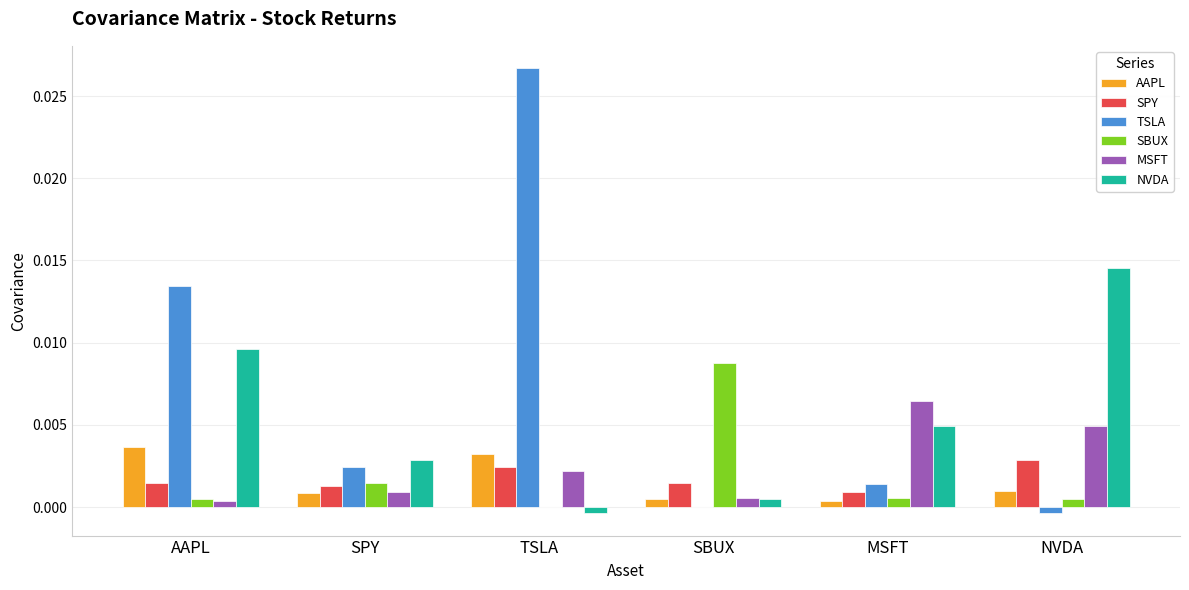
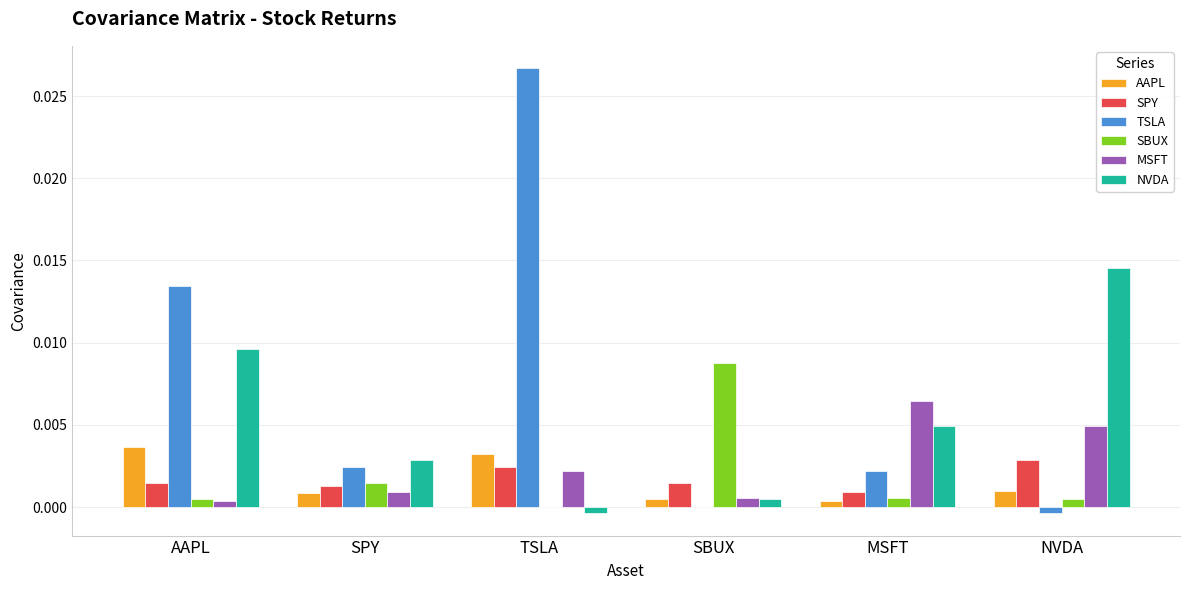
TSLA, MSFT: 0.0014 -> 0.0022
